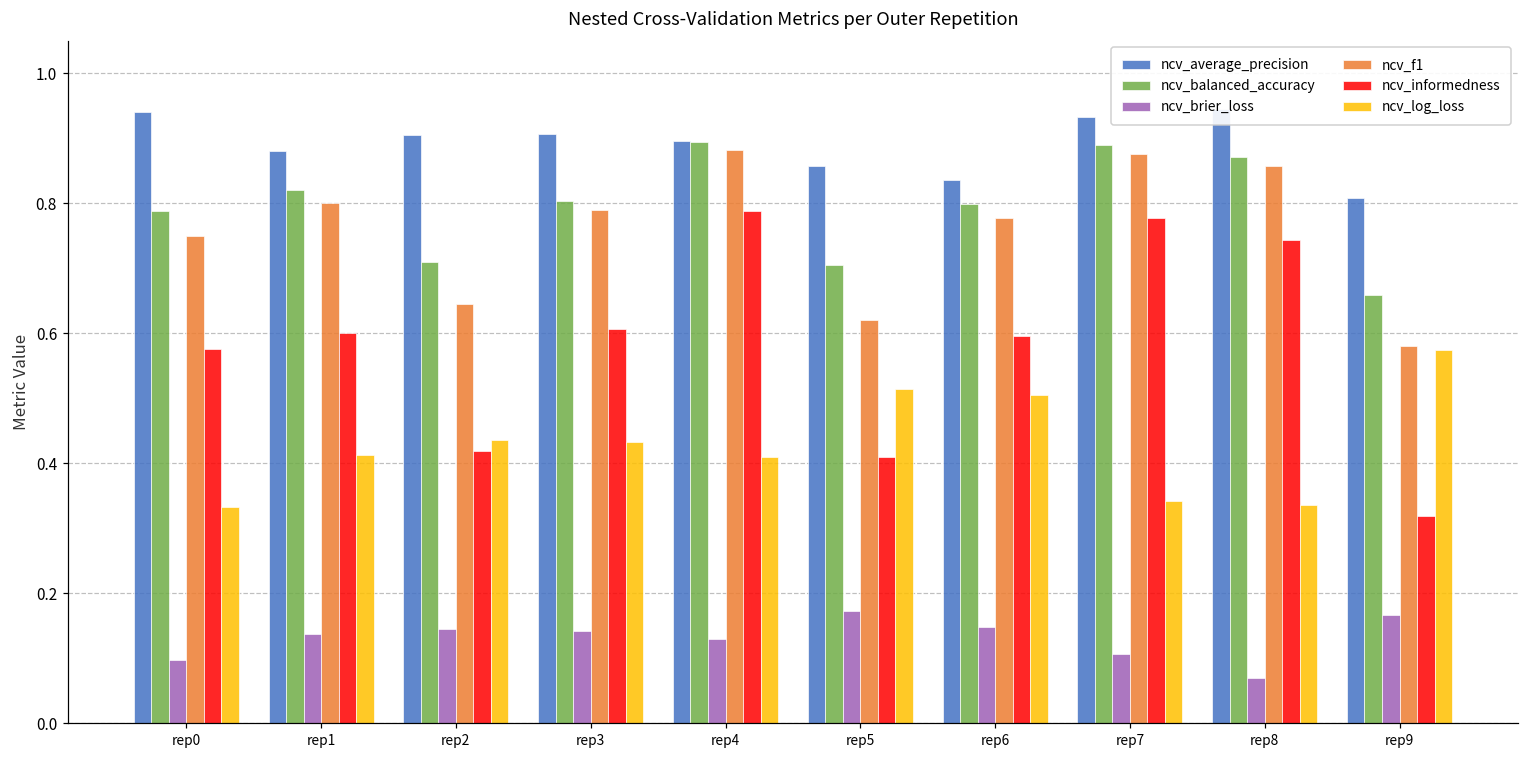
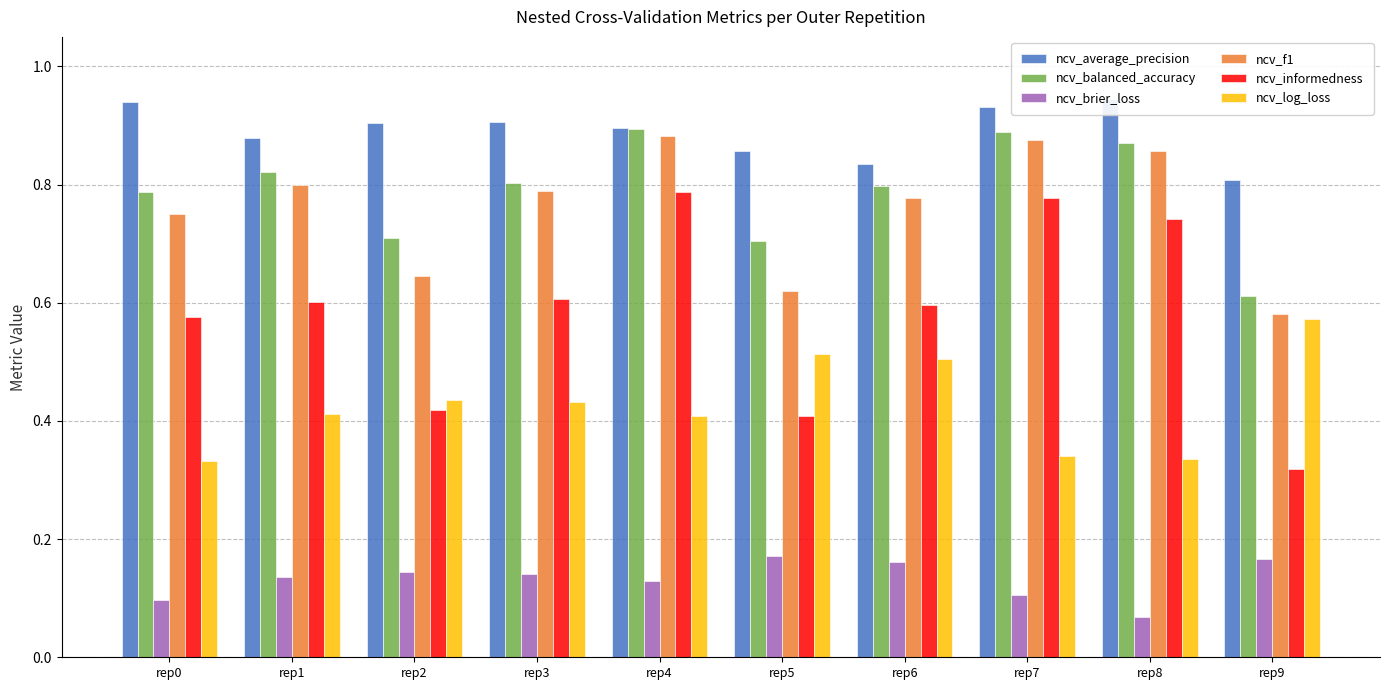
ncv_brier_loss, rep6: 0.15 -> 0.16
ncv_balanced_accuracy, rep9: 0.66 -> 0.61
